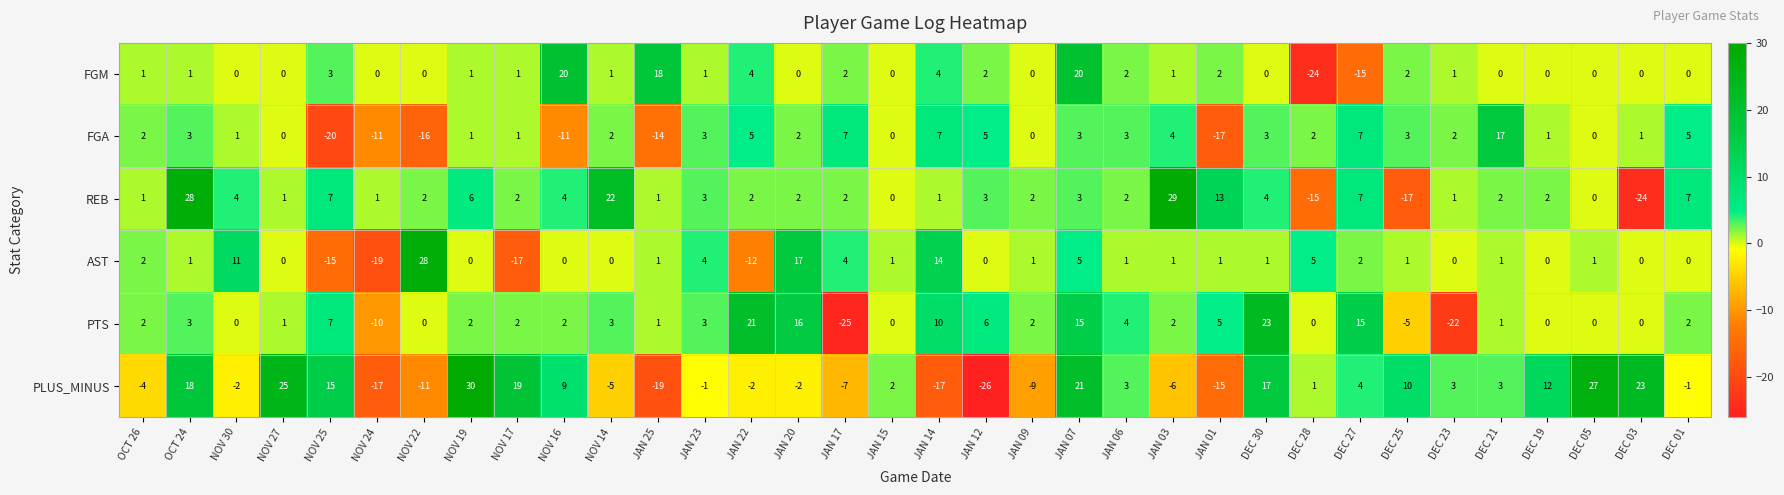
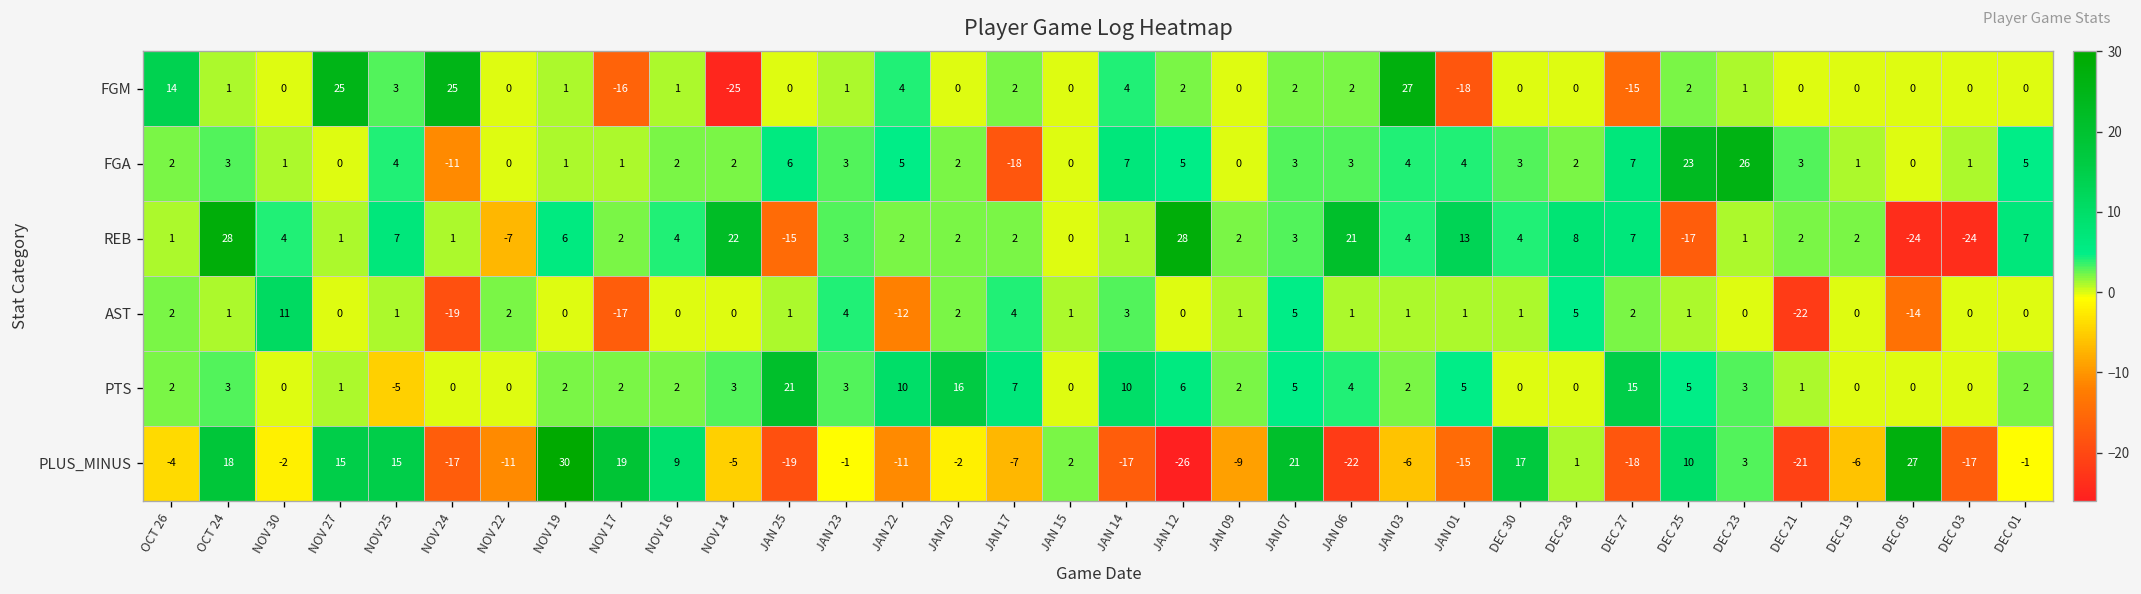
FGM, OCT 26: 1 -> 14
FGM, NOV 27: 0 -> 25
FGM, NOV 24: 0 -> 25
FGM, NOV 17: 1 -> -16
FGM, NOV 16: 20 -> 1
FGM, NOV 14: 1 -> -25
FGM, JAN 25: 18 -> 0
FGM, JAN 07: 20 -> 2
FGM, JAN 03: 1 -> 27
FGM, JAN 01: 2 -> -18
FGM, DEC 28: -24 -> 0
FGA, NOV 25: -20 -> 4
FGA, NOV 22: -16 -> 0
FGA, NOV 16: -11 -> 2
FGA, JAN 25: -14 -> 6
FGA, JAN 17: 7 -> -18
FGA, JAN 01: -17 -> 4
FGA, DEC 25: 3 -> 23
FGA, DEC 23: 2 -> 26
FGA, DEC 21: 17 -> 3
REB, NOV 22: 2 -> -7
REB, JAN 25: 1 -> -15
REB, JAN 12: 3 -> 28
REB, JAN 06: 2 -> 21
REB, JAN 03: 29 -> 4
REB, DEC 28: -15 -> 8
REB, DEC 05: 0 -> -24
AST, NOV 25: -15 -> 1
AST, NOV 22: 28 -> 2
AST, JAN 20: 17 -> 2
AST, JAN 14: 14 -> 3
AST, DEC 21: 1 -> -22
AST, DEC 05: 1 -> -14
PTS, NOV 25: 7 -> -5
PTS, NOV 24: -10 -> 0
PTS, JAN 25: 1 -> 21
PTS, JAN 22: 21 -> 10
PTS, JAN 17: -25 -> 7
PTS, JAN 07: 15 -> 5
PTS, DEC 30: 23 -> 0
PTS, DEC 25: -5 -> 5
PTS, DEC 23: -22 -> 3
PLUS_MINUS, NOV 27: 25 -> 15
PLUS_MINUS, JAN 22: -2 -> -11
PLUS_MINUS, JAN 06: 3 -> -22
PLUS_MINUS, DEC 27: 4 -> -18
PLUS_MINUS, DEC 21: 3 -> -21
PLUS_MINUS, DEC 19: 12 -> -6
PLUS_MINUS, DEC 03: 23 -> -17
